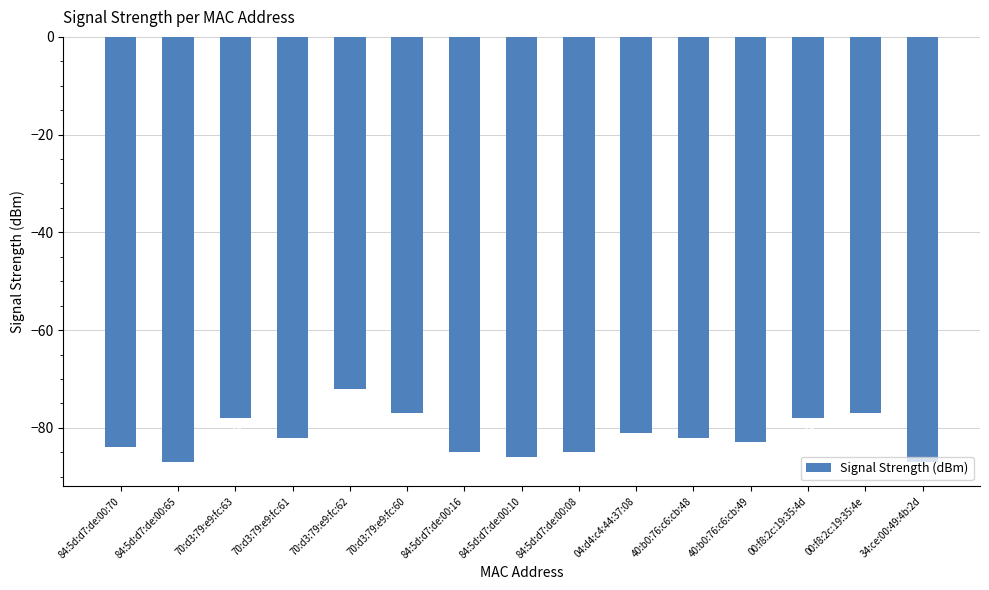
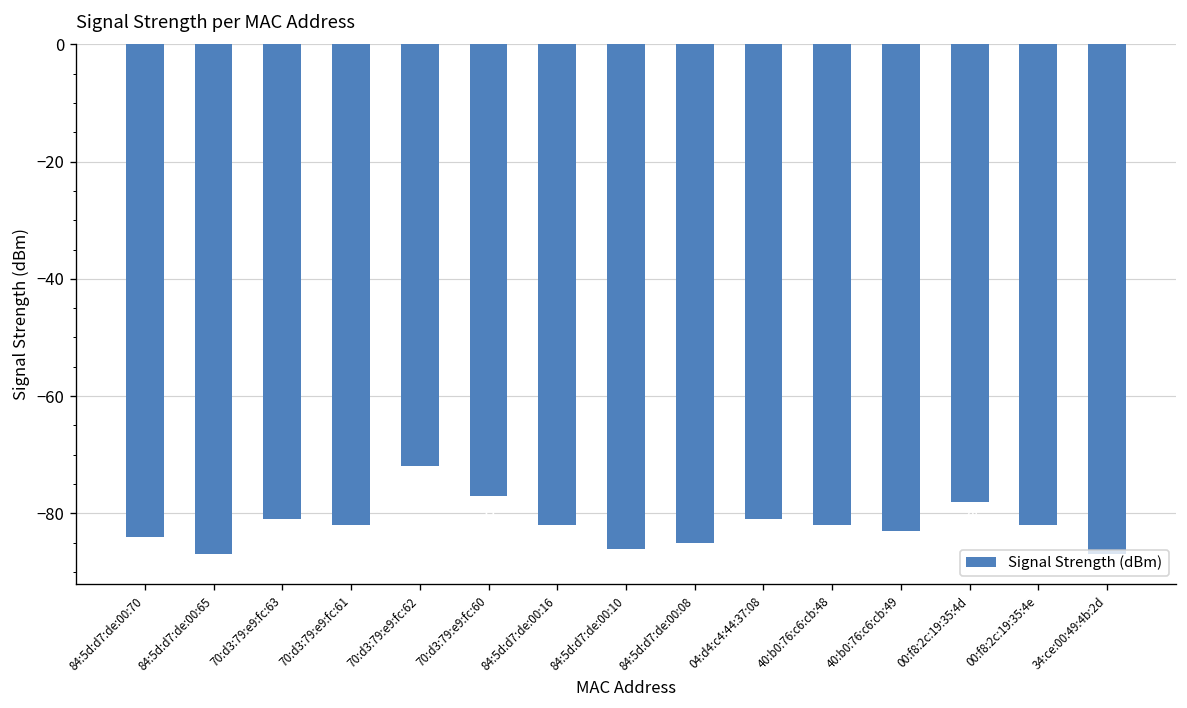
70:d3:79:e9:fc:63: -78 -> -81
84:5d:d7:de:00:16: -85 -> -82
00:f8:2c:19:35:4e: -77 -> -82
